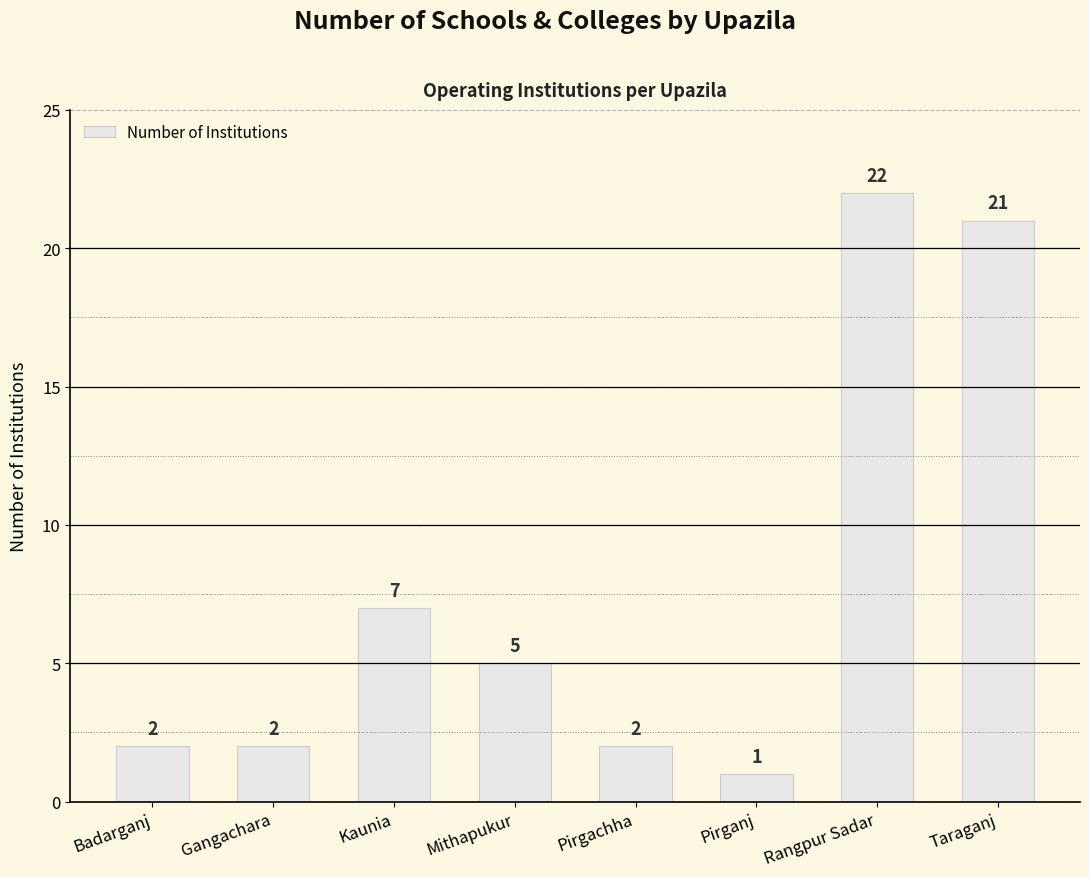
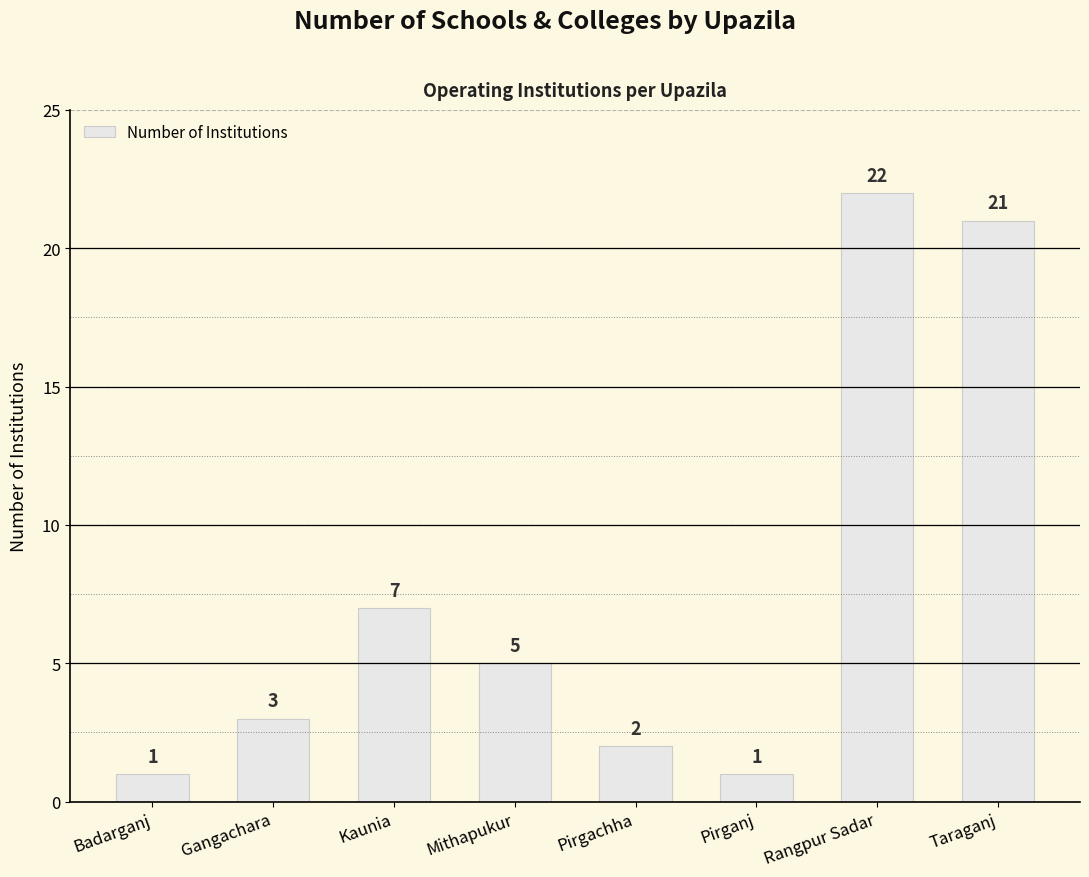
Badarganj: 2 -> 1
Gangachara: 2 -> 3
